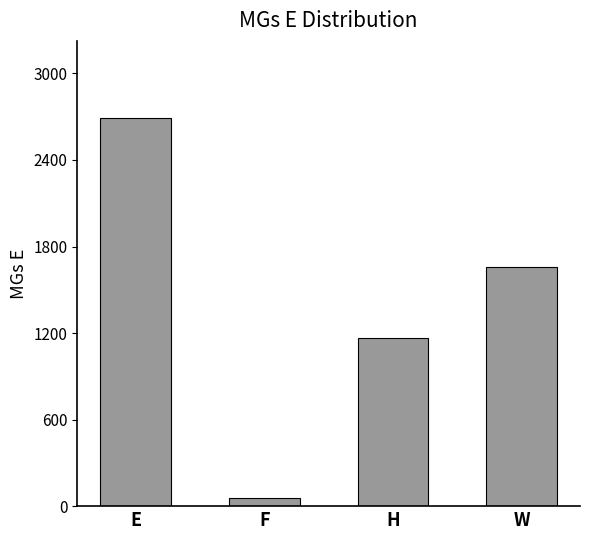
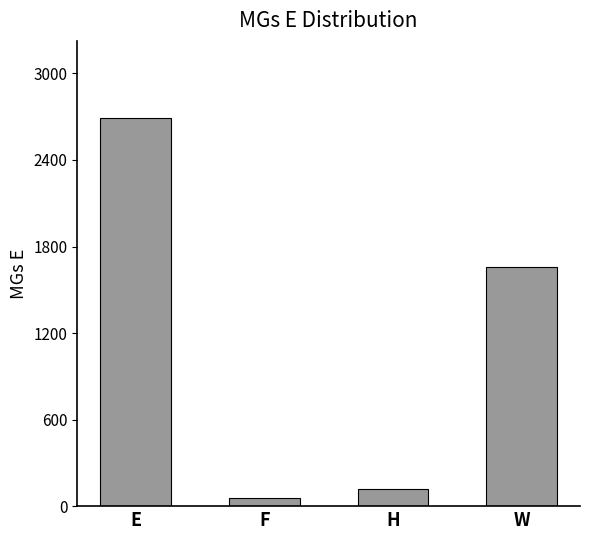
H: 1170 -> 120
